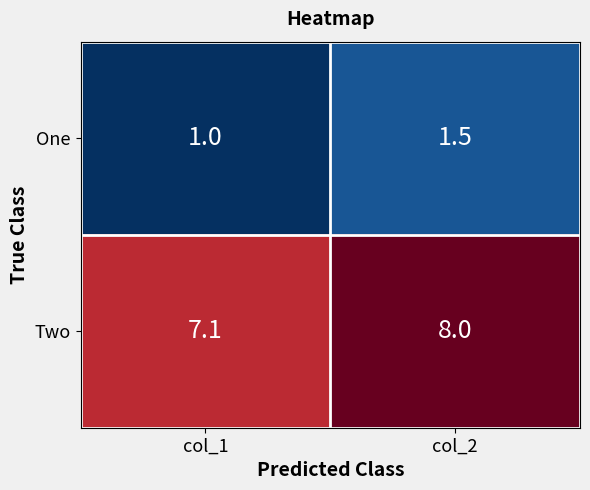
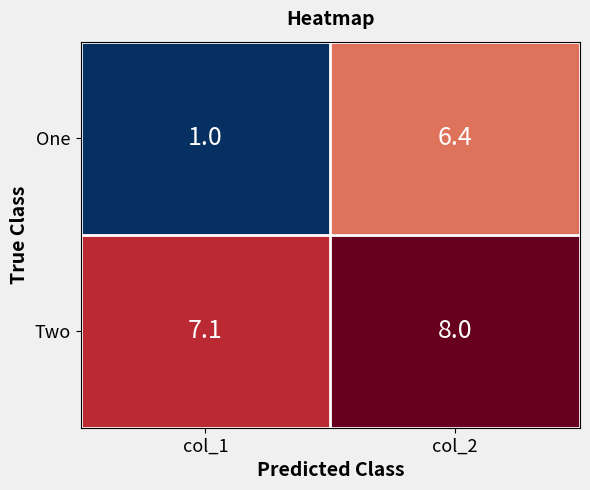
One, col_2: 1.5 -> 6.4
